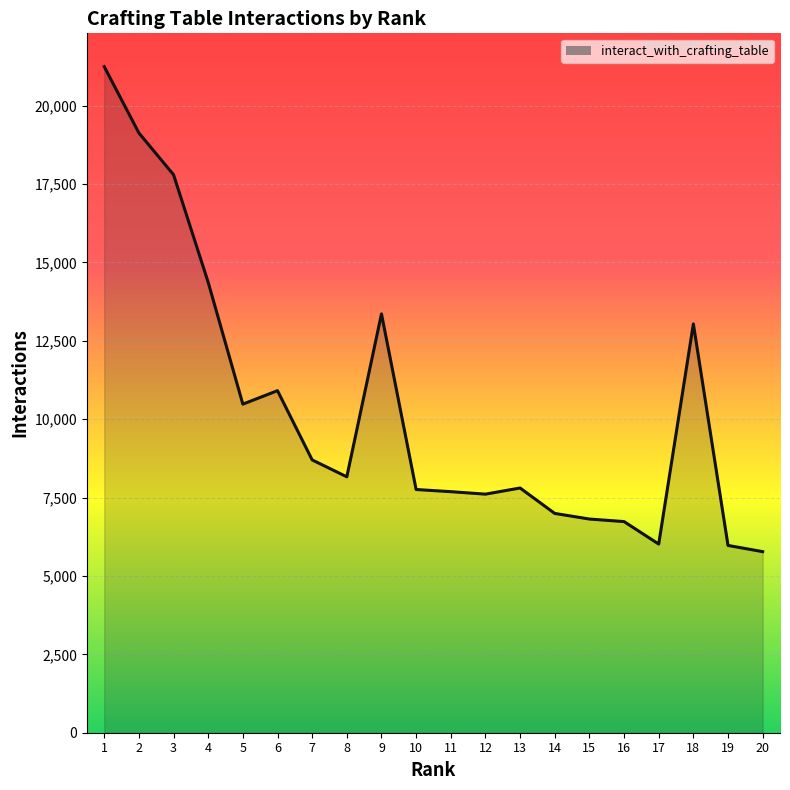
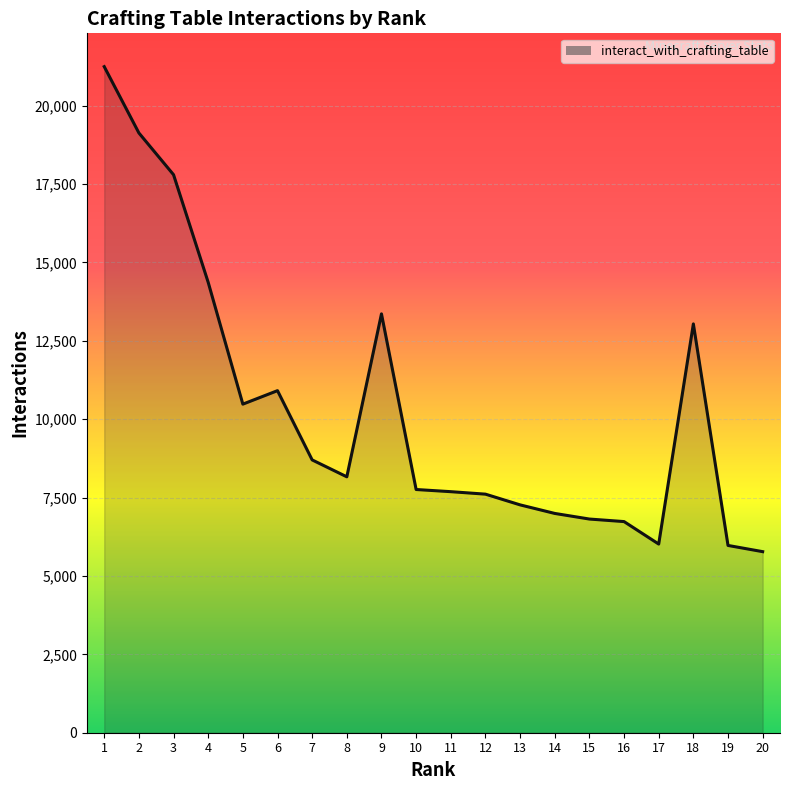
13: 7,800 -> 7,300
